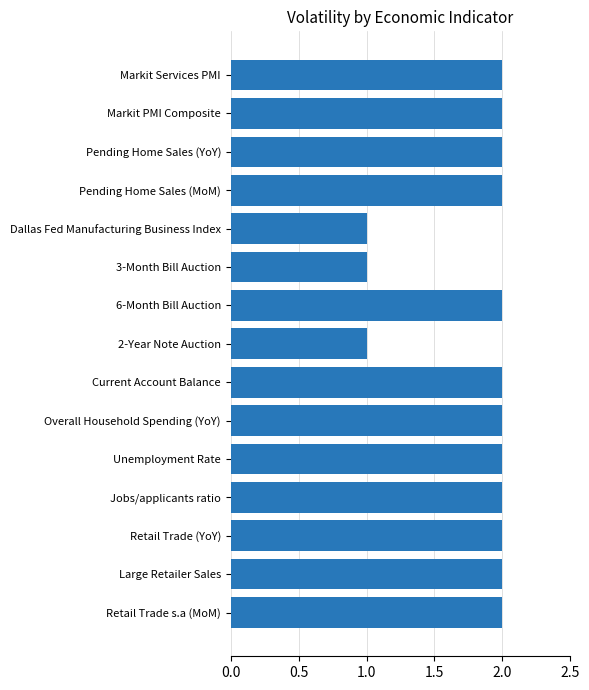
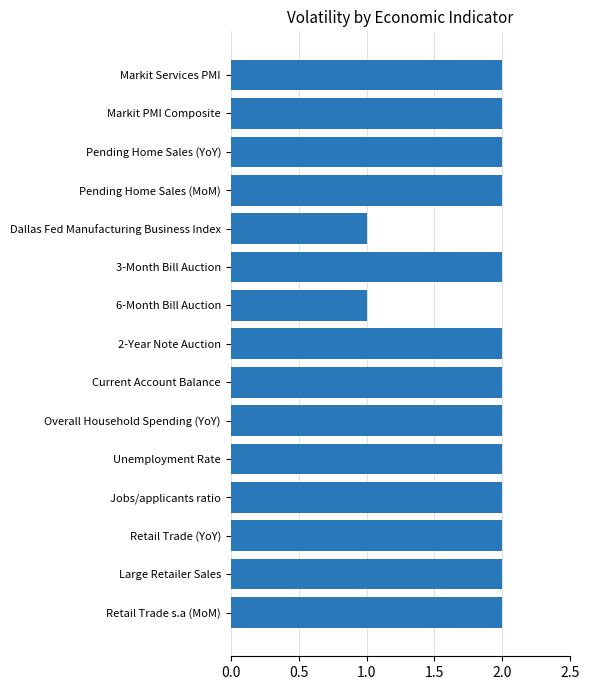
3-Month Bill Auction: 1 -> 2
6-Month Bill Auction: 2 -> 1
2-Year Note Auction: 1 -> 2
